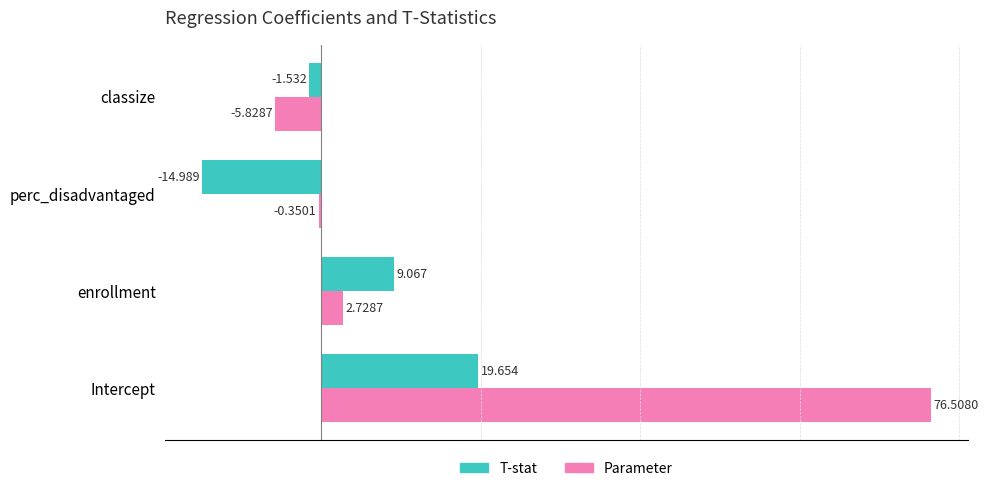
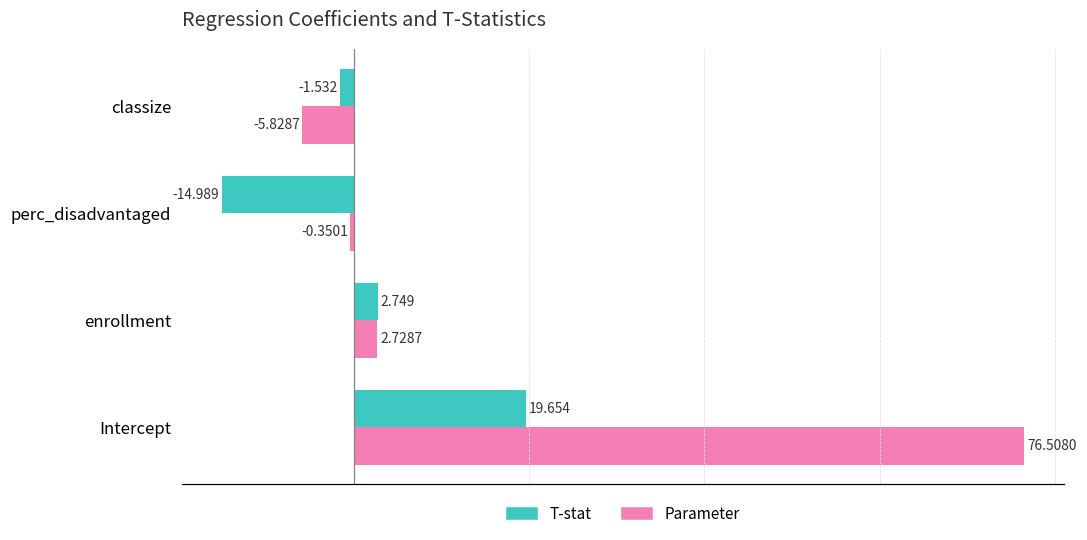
T-stat, enrollment: 9.067 -> 2.749
